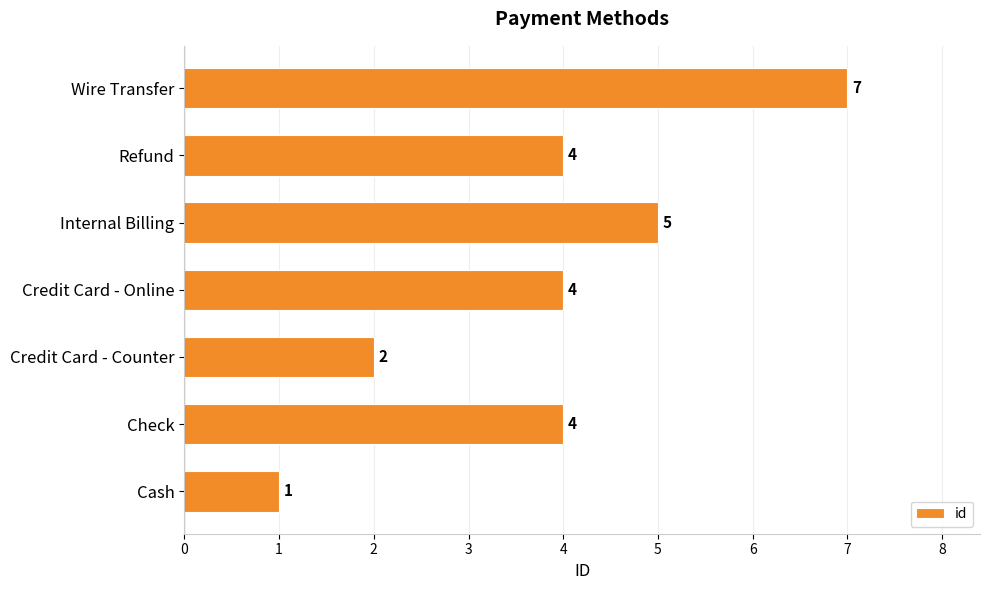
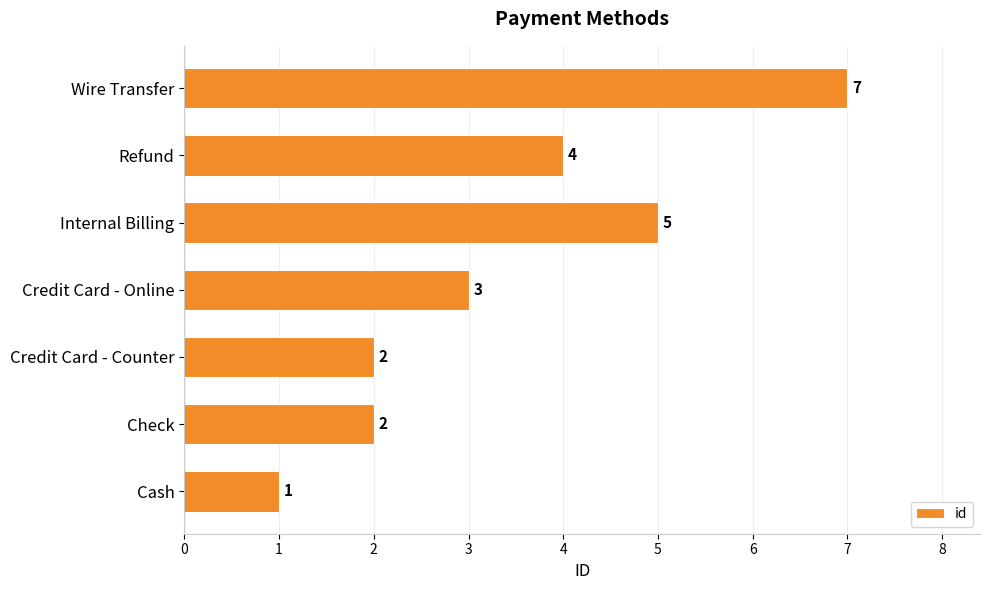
Credit Card - Online: 4 -> 3
Check: 4 -> 2
